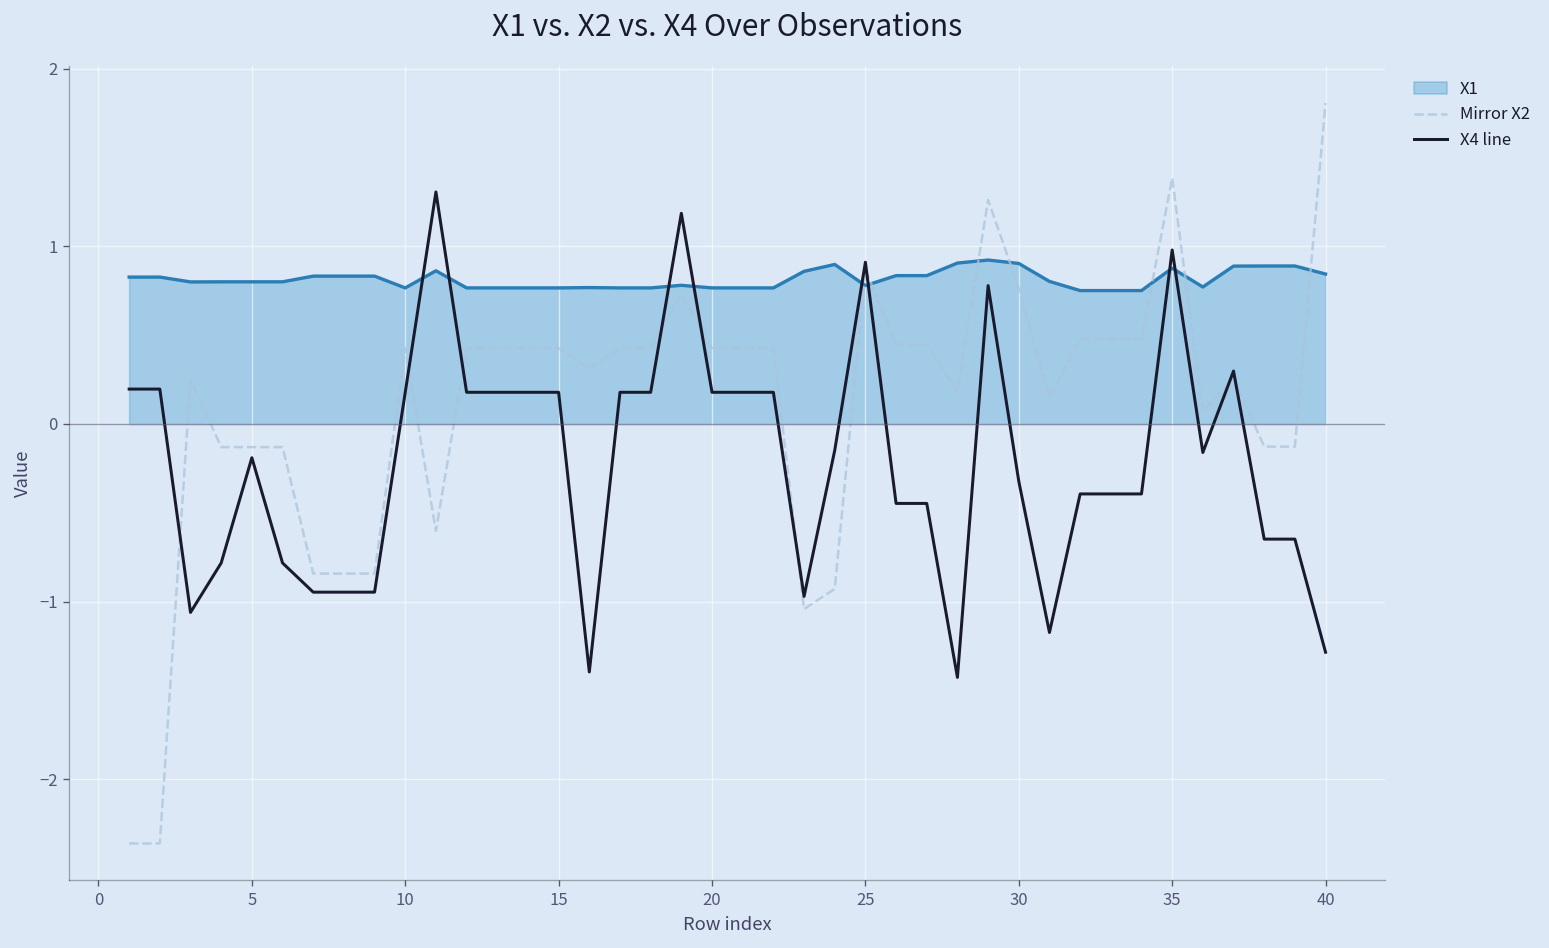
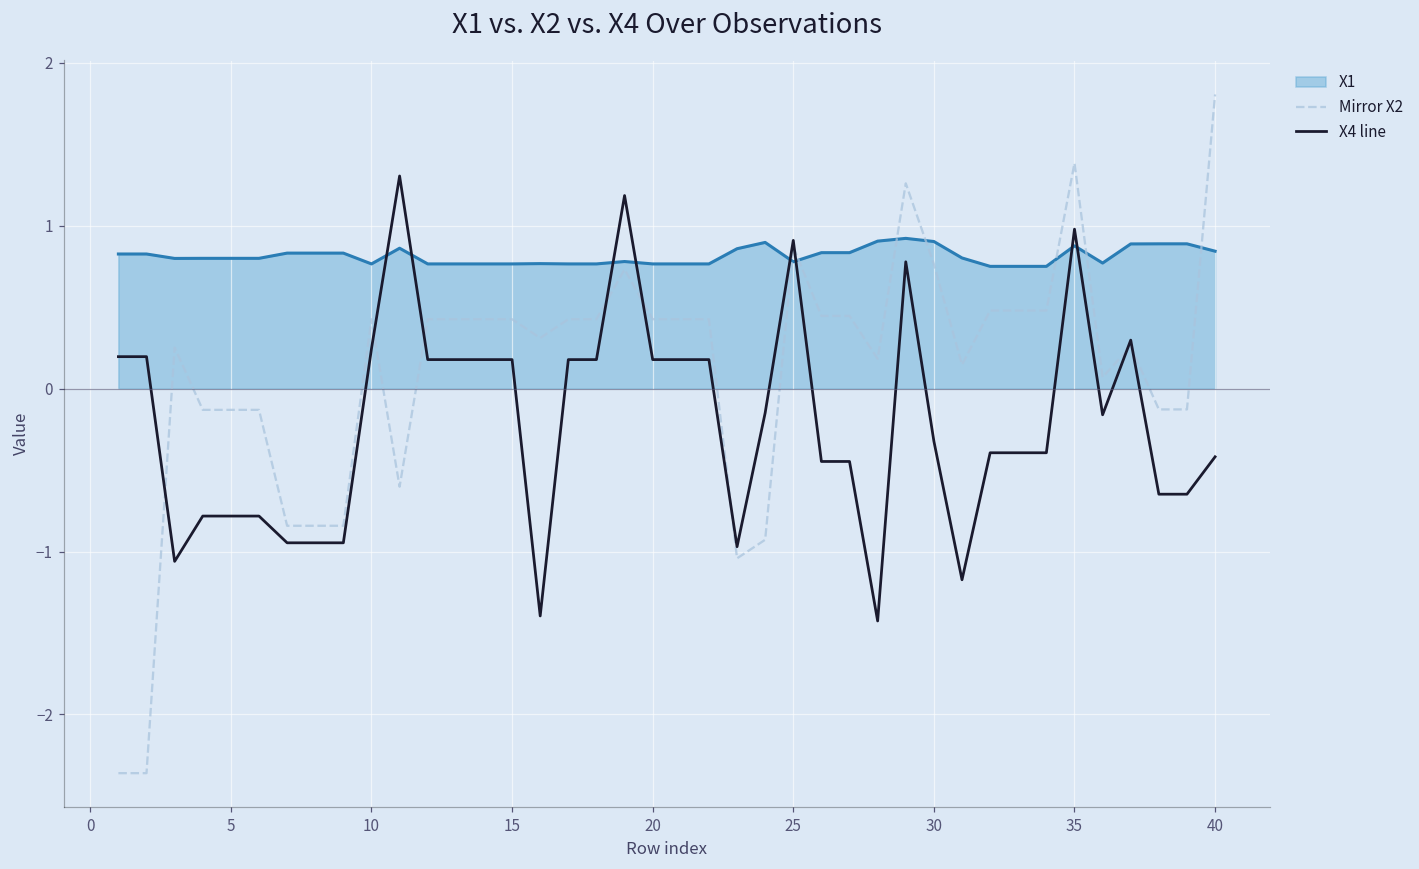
X4 line, 5: -0.19 -> -0.78
X4 line, 10: 0.18 -> 0.25
X4 line, 40: -1.28 -> -0.42
